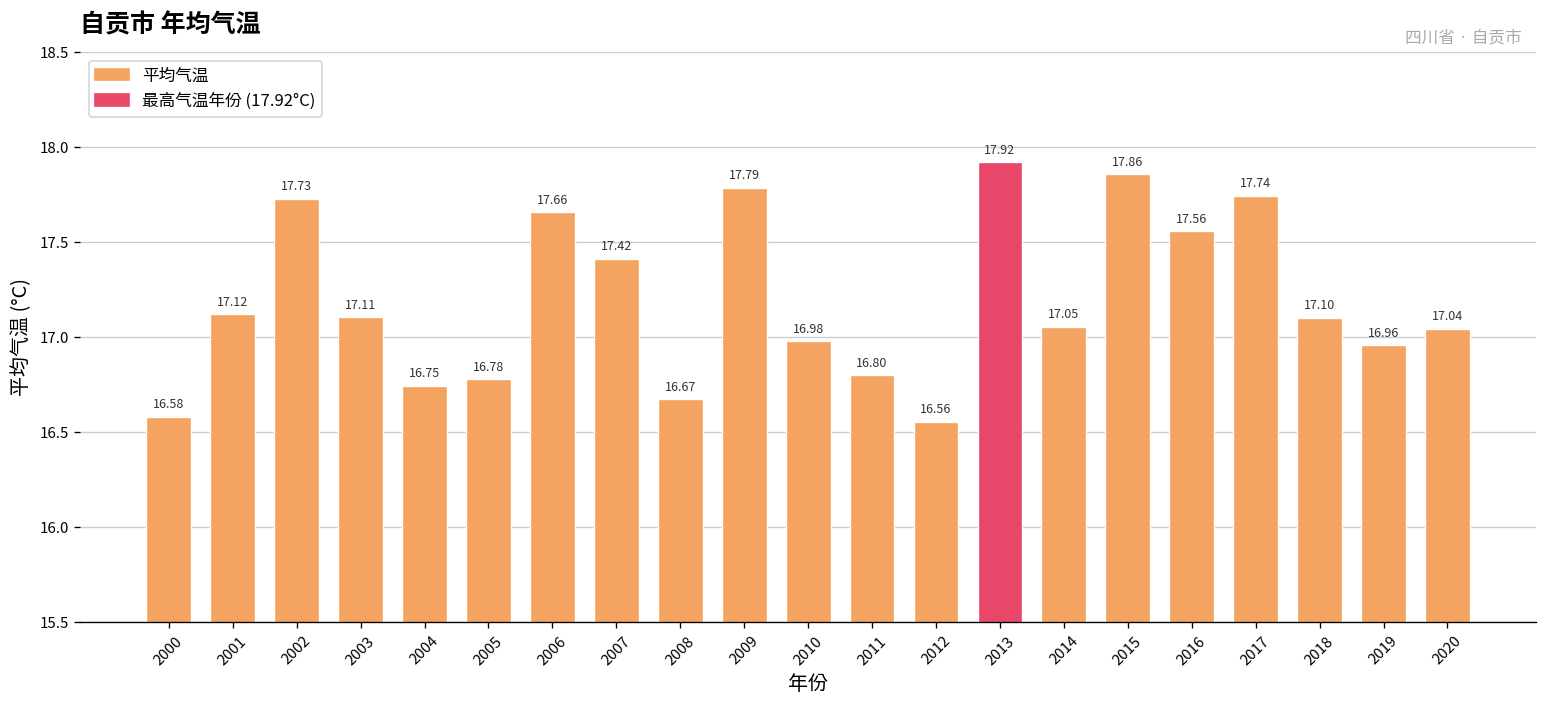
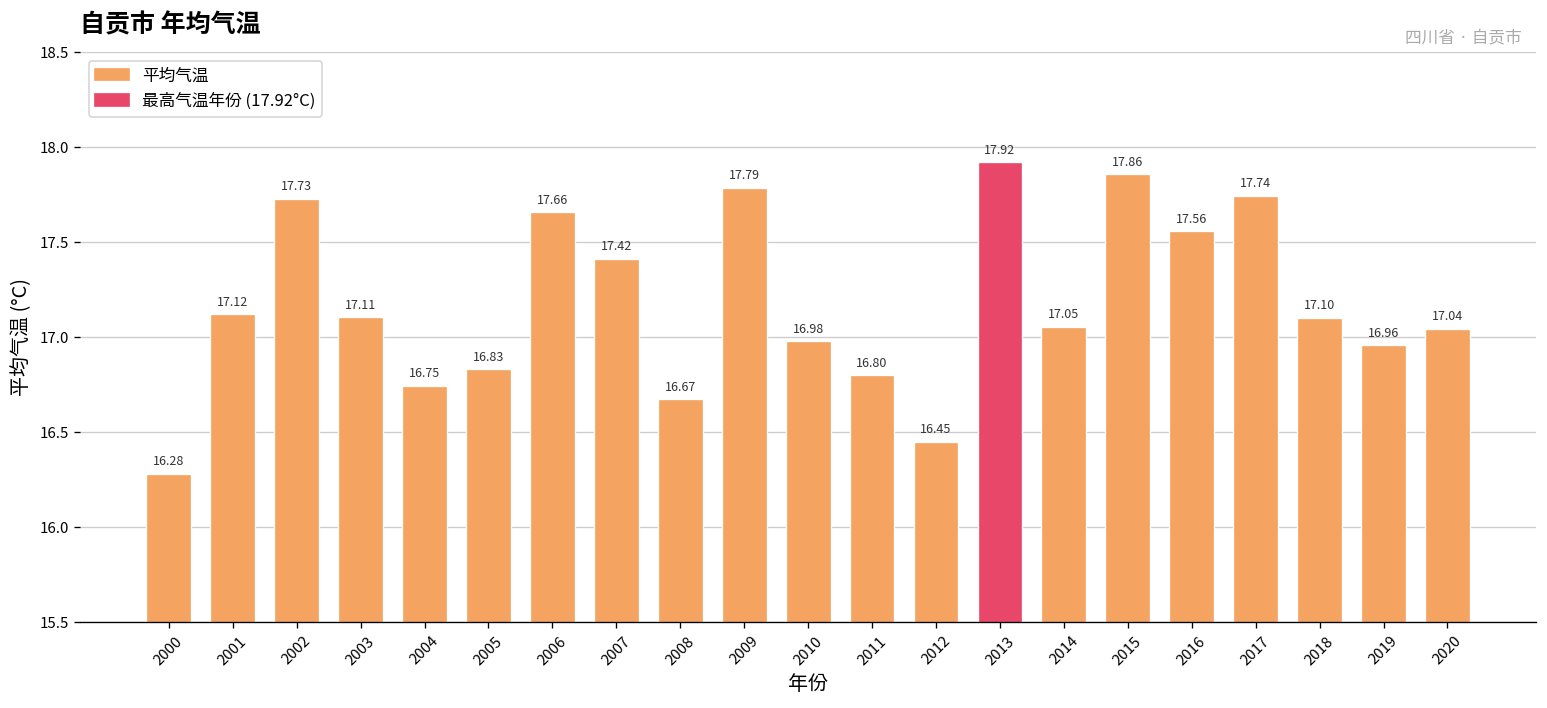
2000: 16.58 -> 16.28
2005: 16.78 -> 16.83
2012: 16.56 -> 16.45
